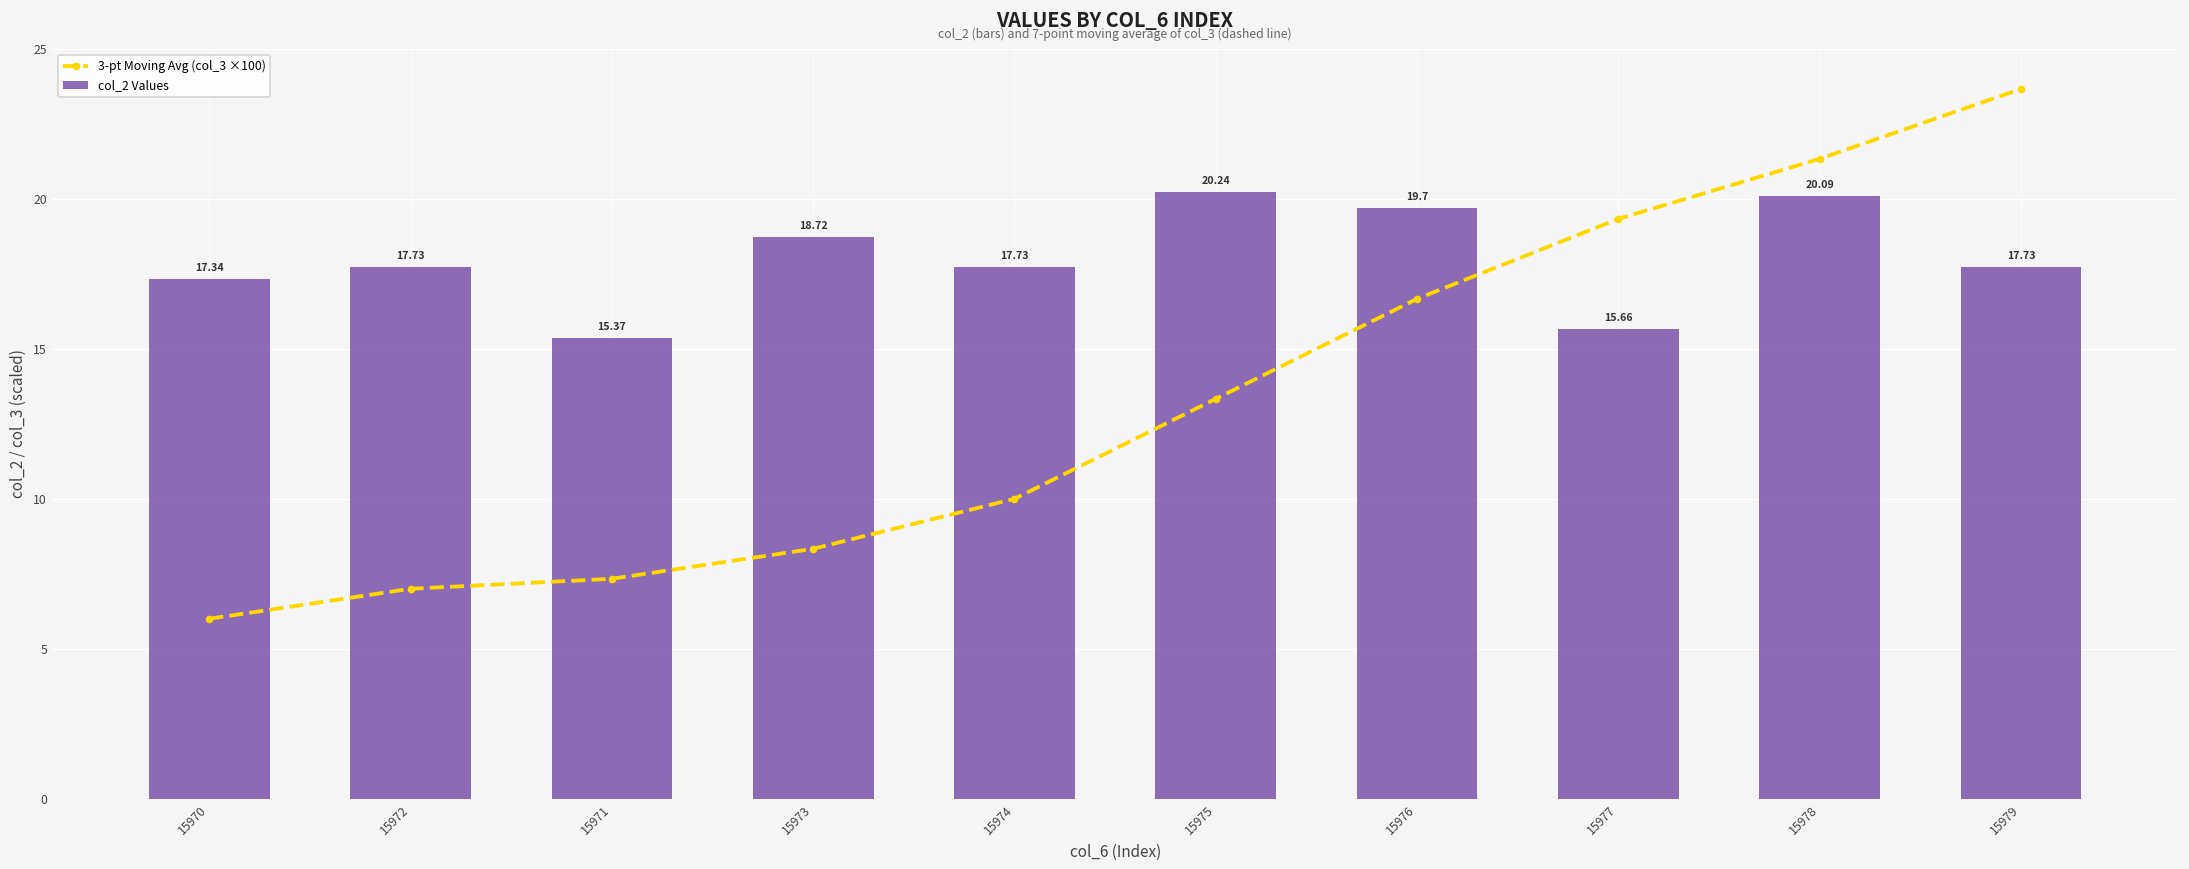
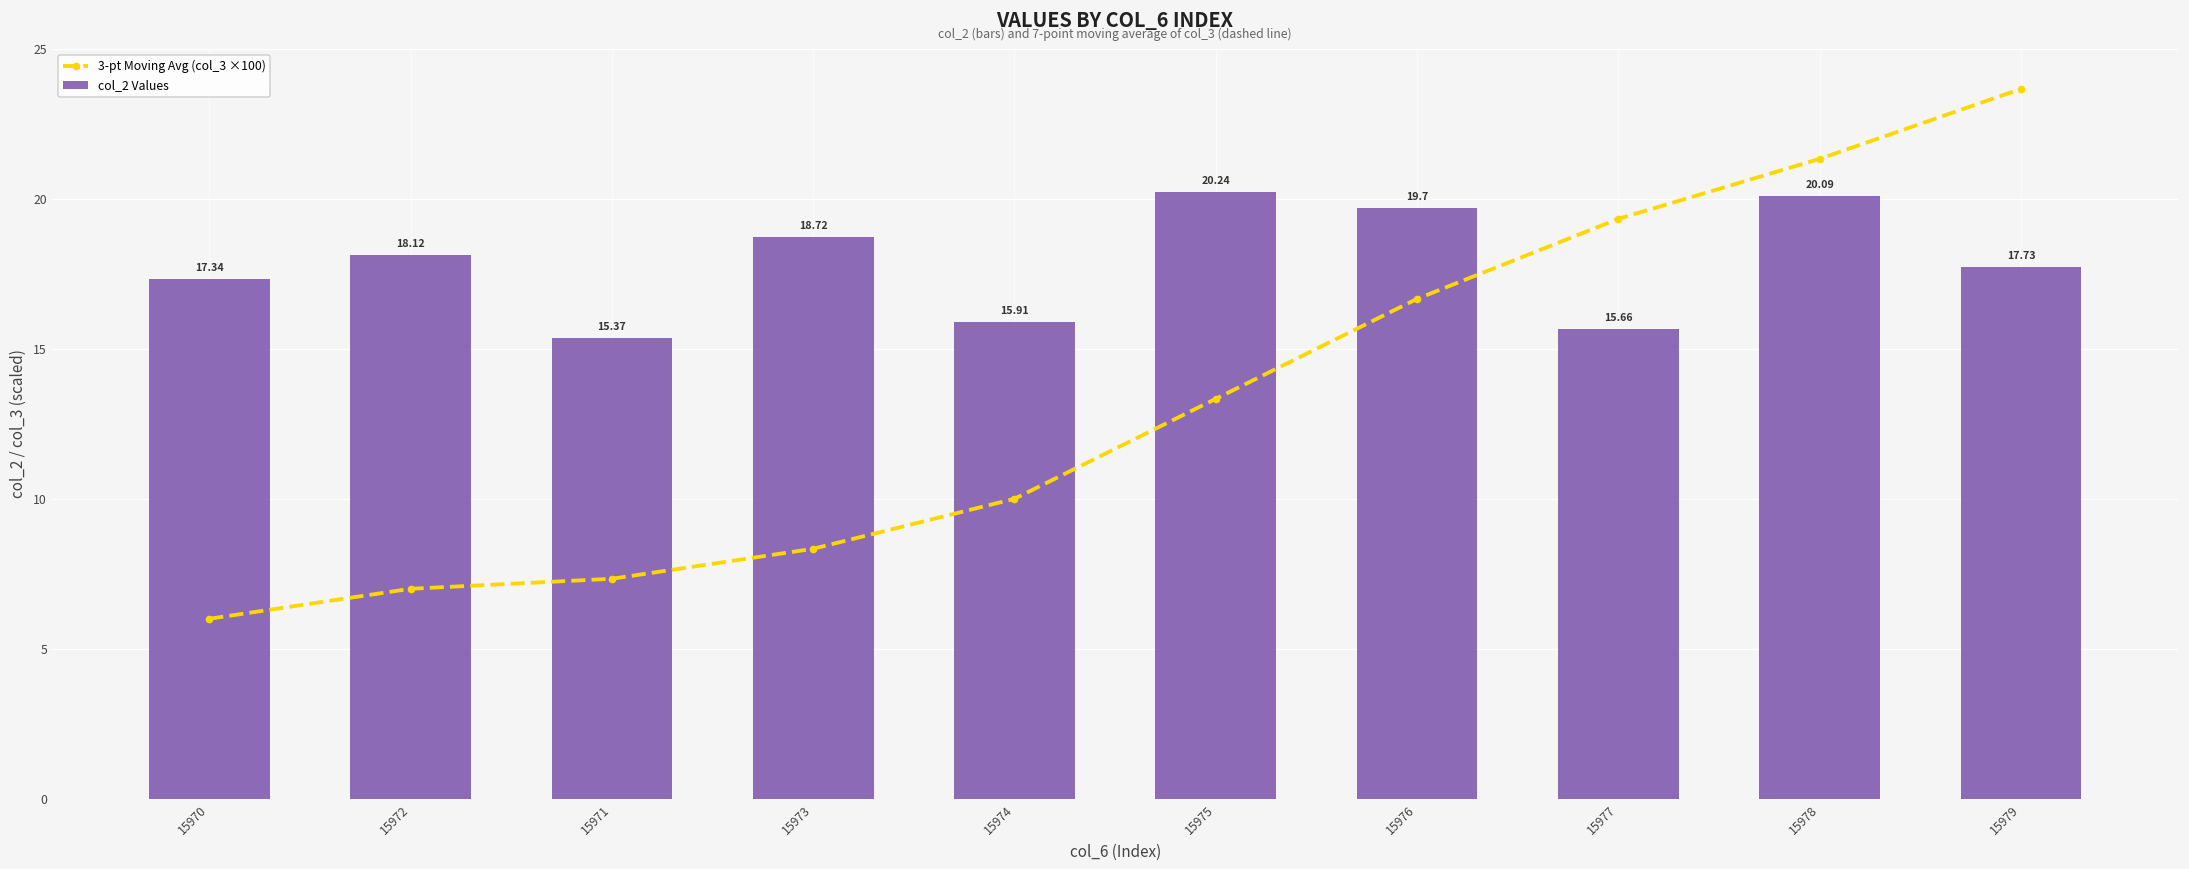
col_2 Values, 15972: 17.73 -> 18.12
col_2 Values, 15974: 17.73 -> 15.91
